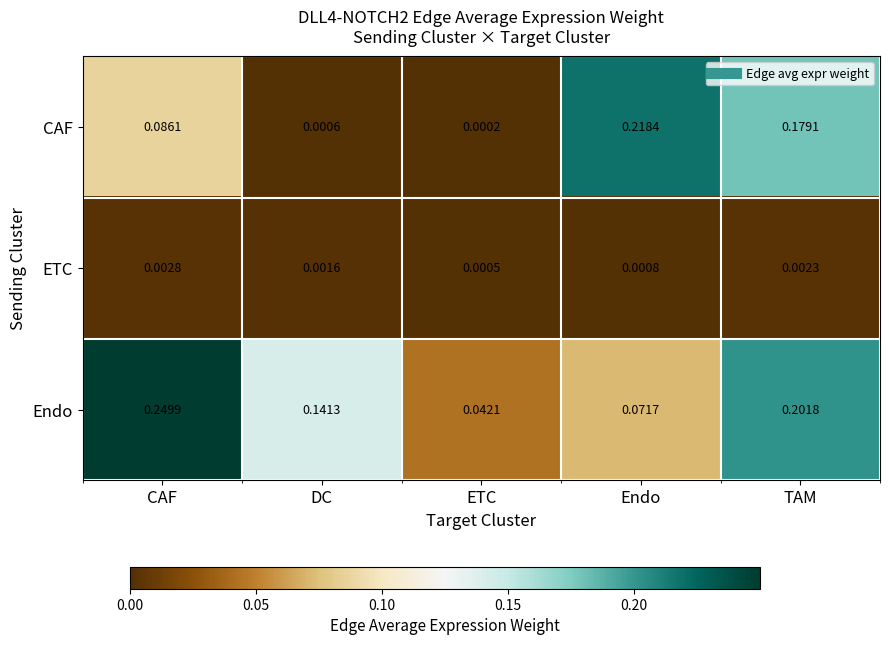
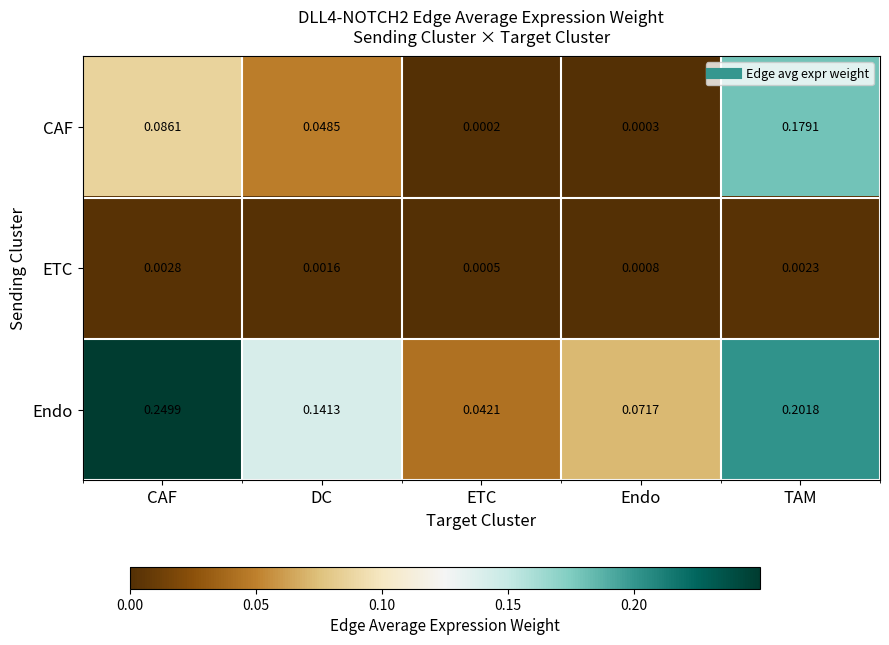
CAF, DC: 0.0006 -> 0.0485
CAF, Endo: 0.2184 -> 0.0003
